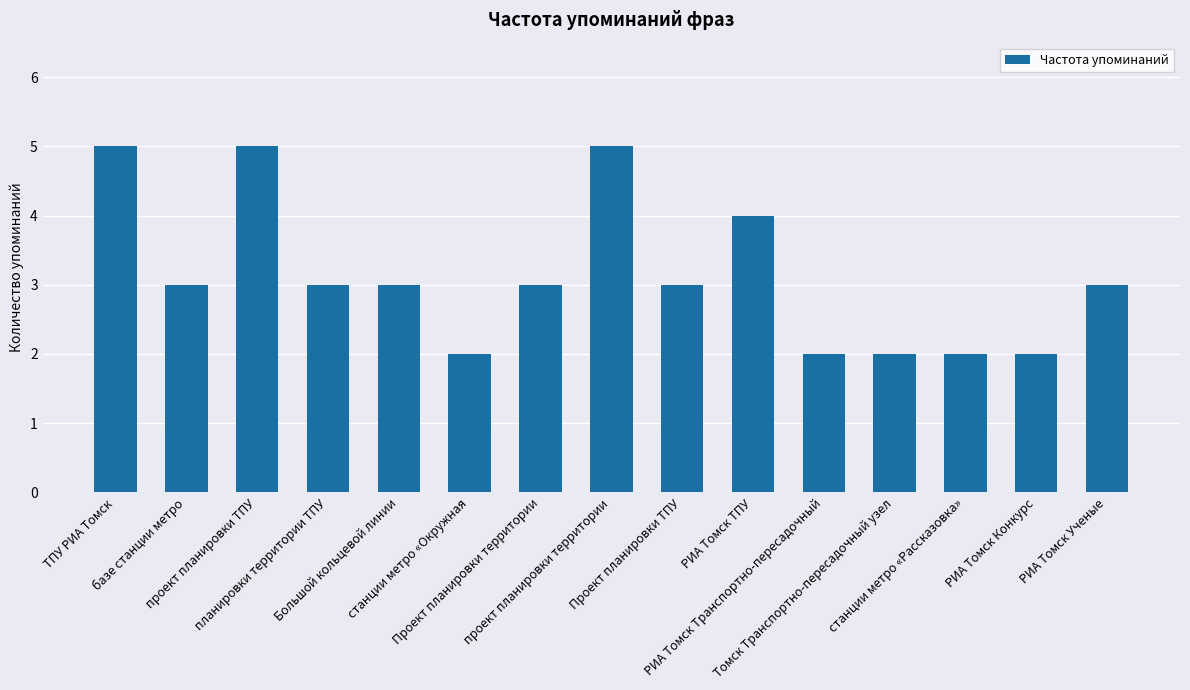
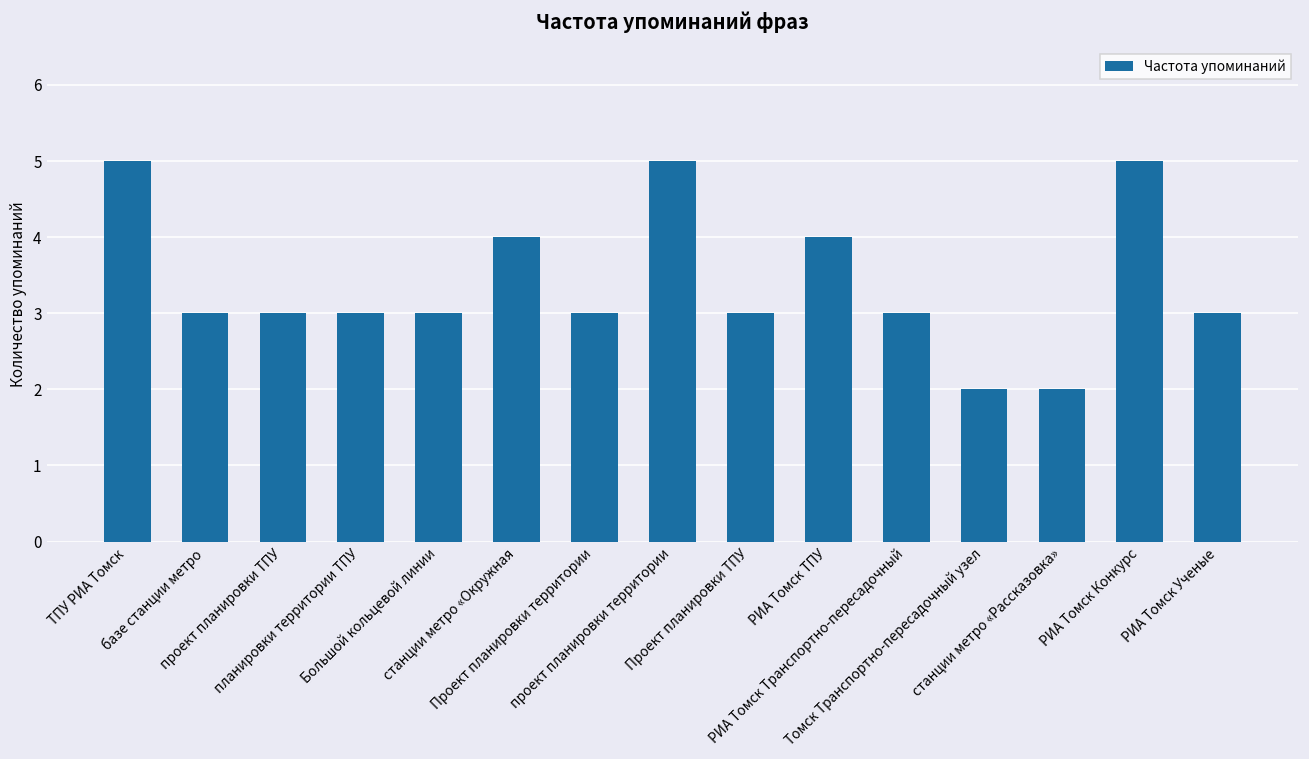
проект планировки ТПУ: 5 -> 3
станции метро «Окружная: 2 -> 4
РИА Томск Транспортно-пересадочный: 2 -> 3
РИА Томск Конкурс: 2 -> 5
